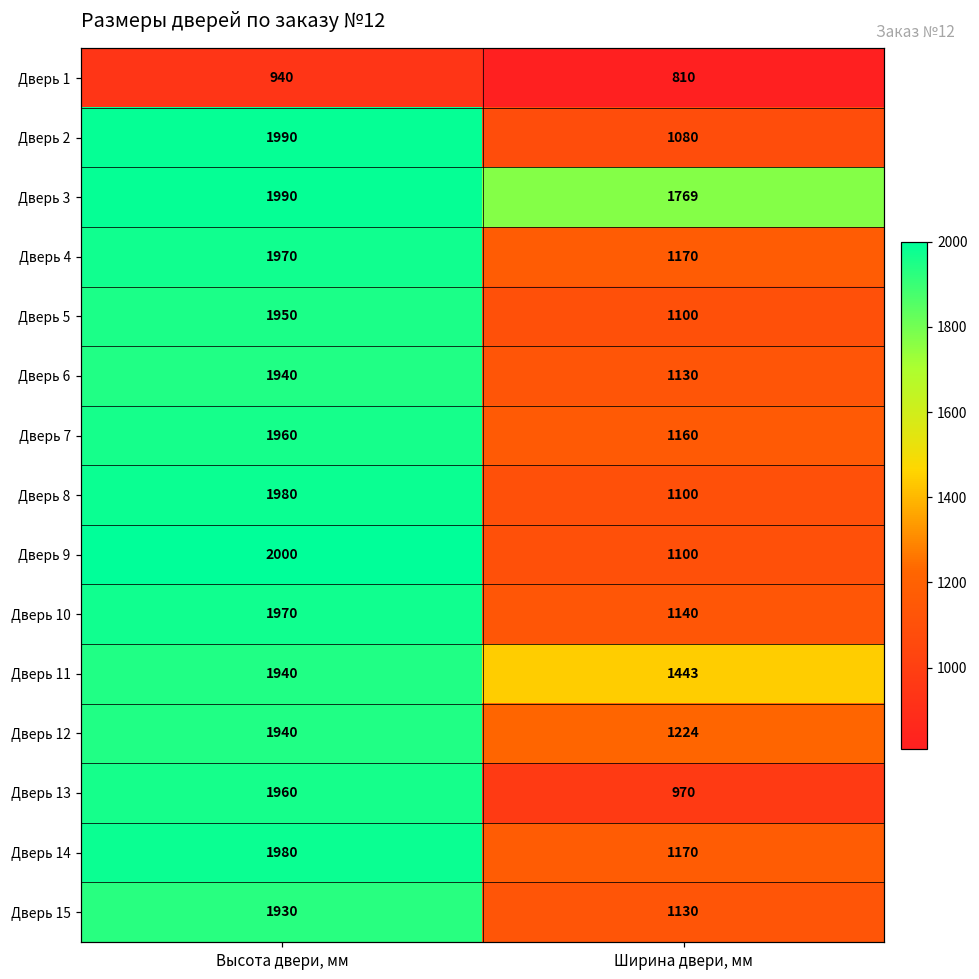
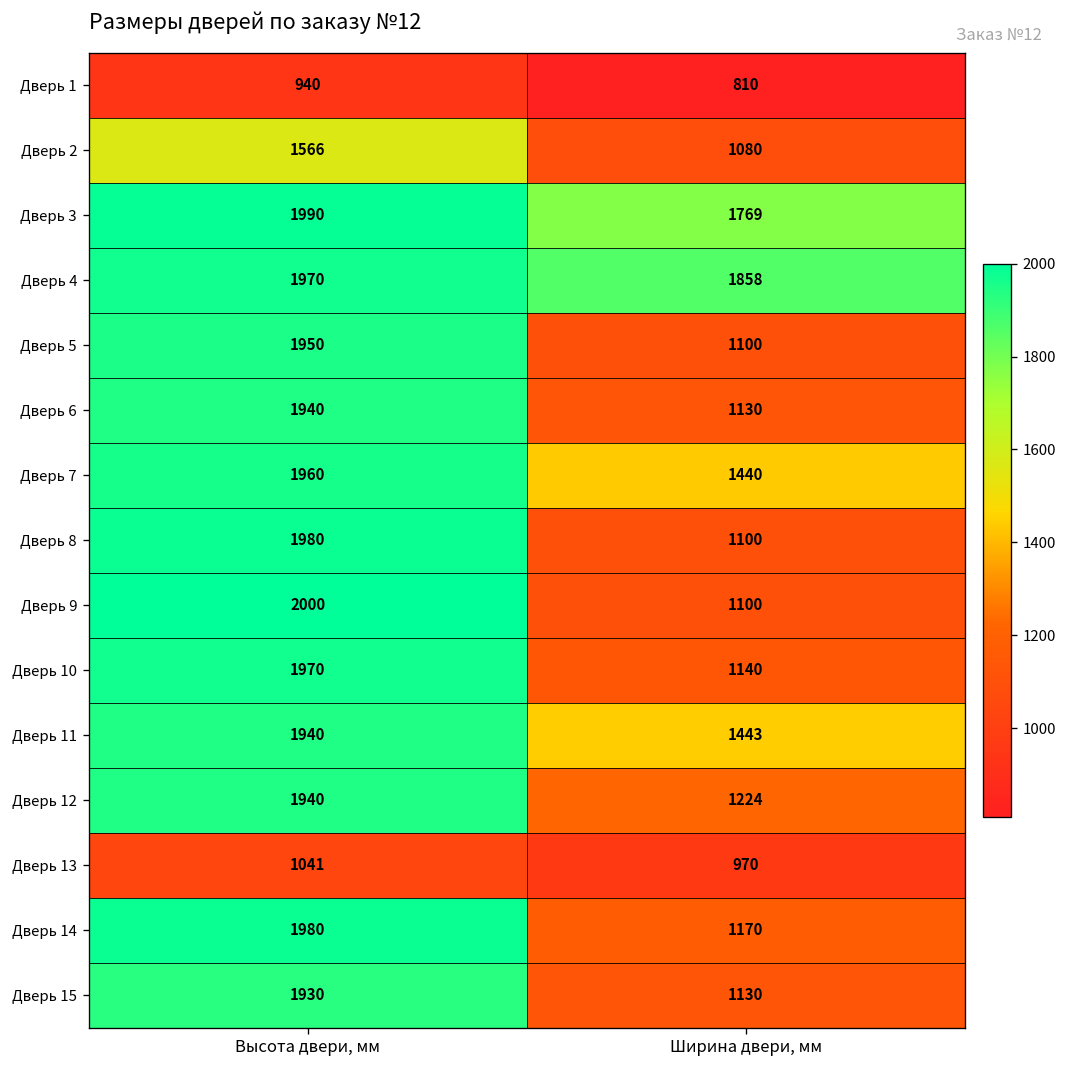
Дверь 2, Высота двери, мм: 1990 -> 1566
Дверь 4, Ширина двери, мм: 1170 -> 1858
Дверь 7, Ширина двери, мм: 1160 -> 1440
Дверь 13, Высота двери, мм: 1960 -> 1041
